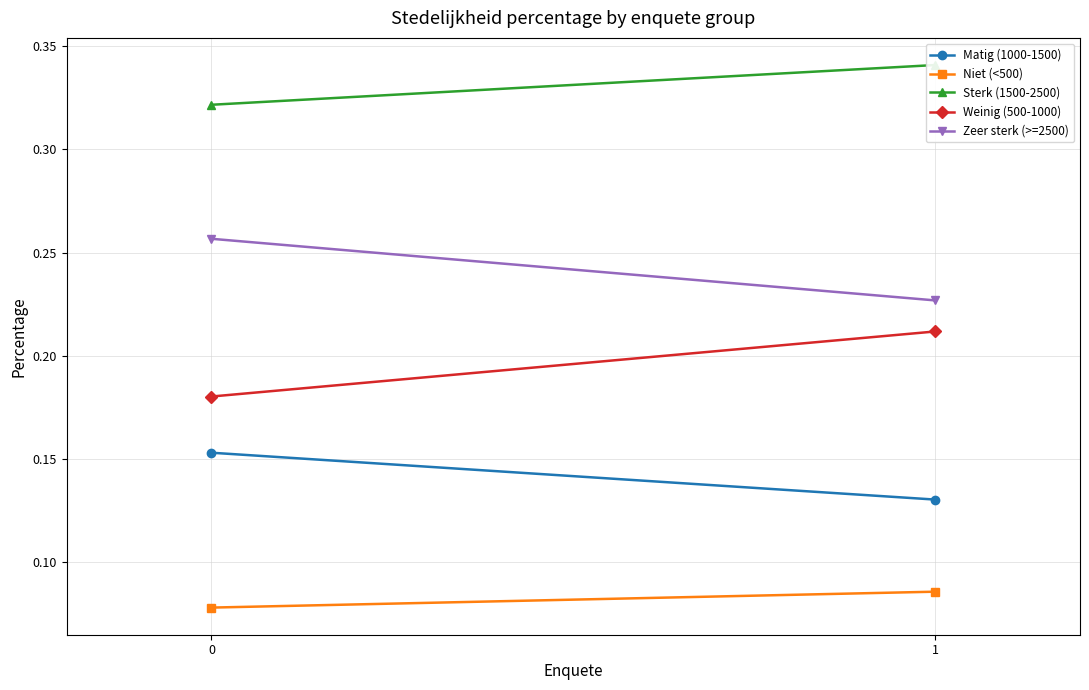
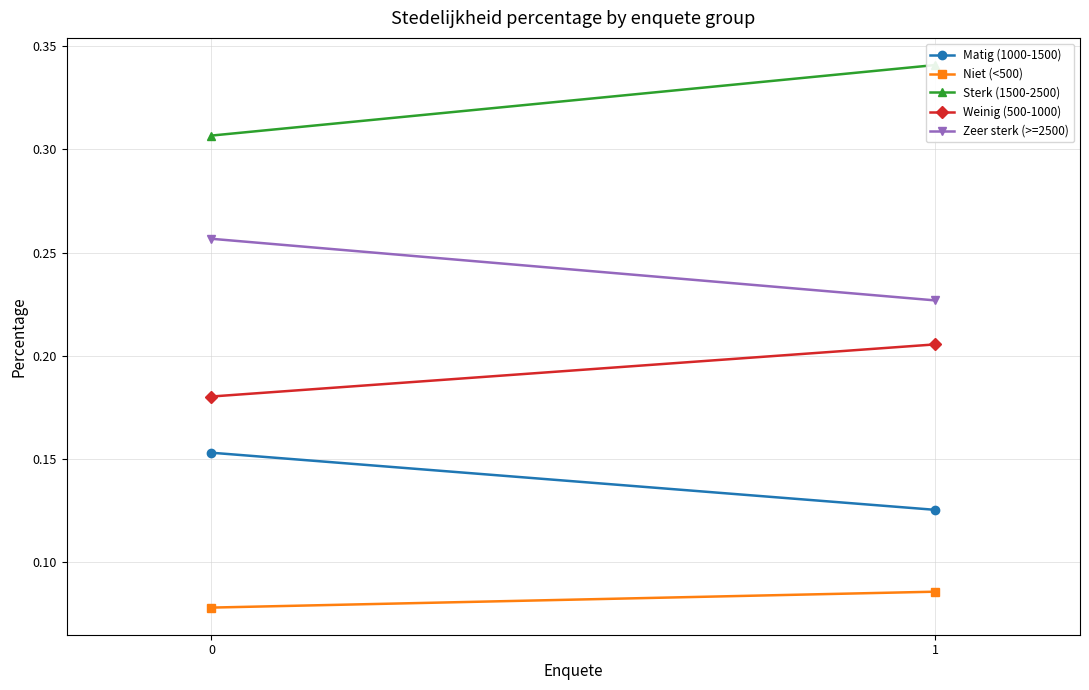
Sterk (1500-2500), 0: 0.322 -> 0.307
Matig (1000-1500), 1: 0.130 -> 0.125
Weinig (500-1000), 1: 0.212 -> 0.206
